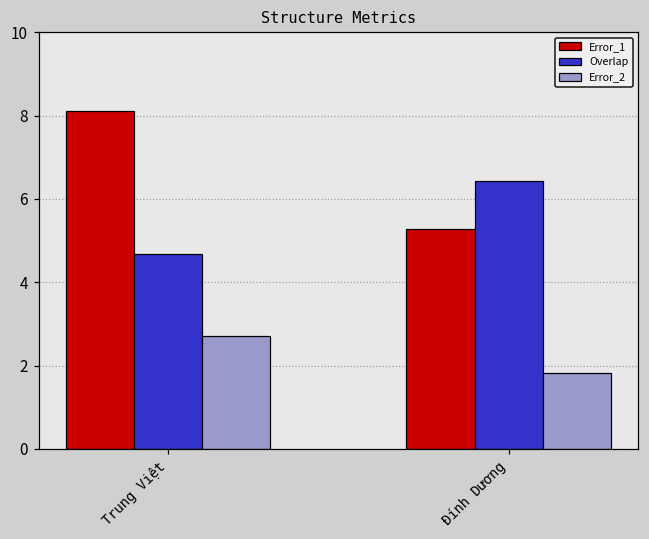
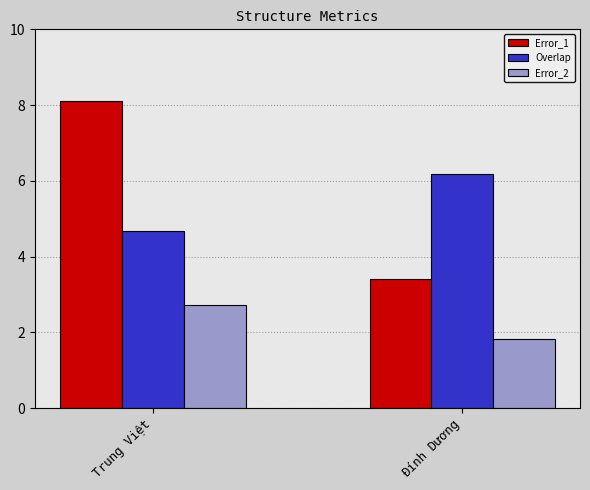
Error_1, Đính Dương: 5.3 -> 3.4
Overlap, Đính Dương: 6.4 -> 6.2
